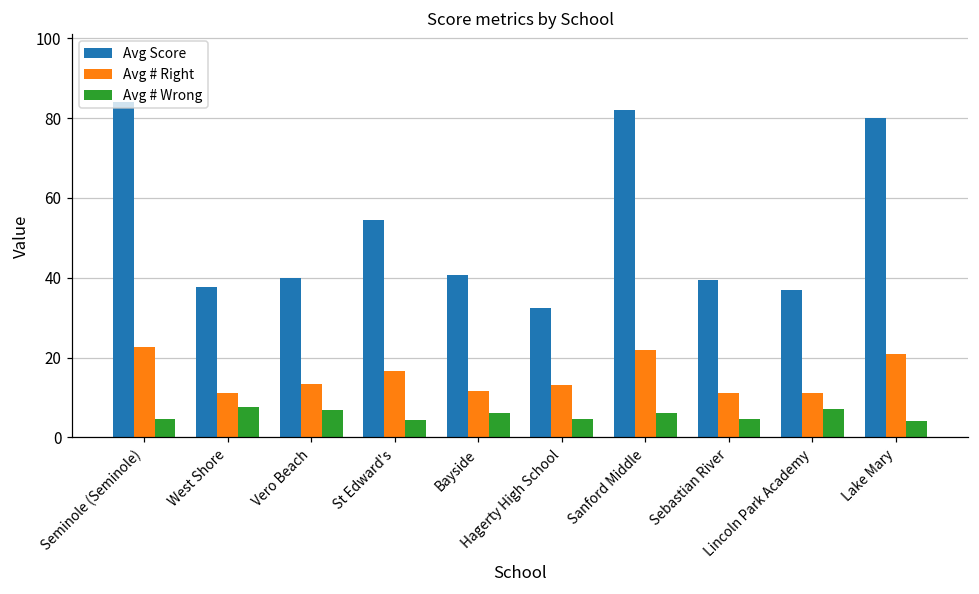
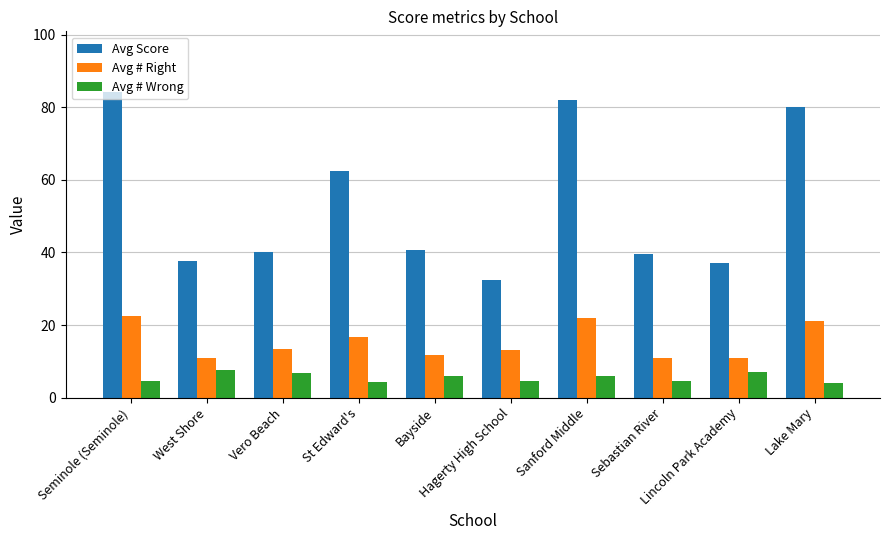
Avg Score, St Edward's: 54 -> 62
